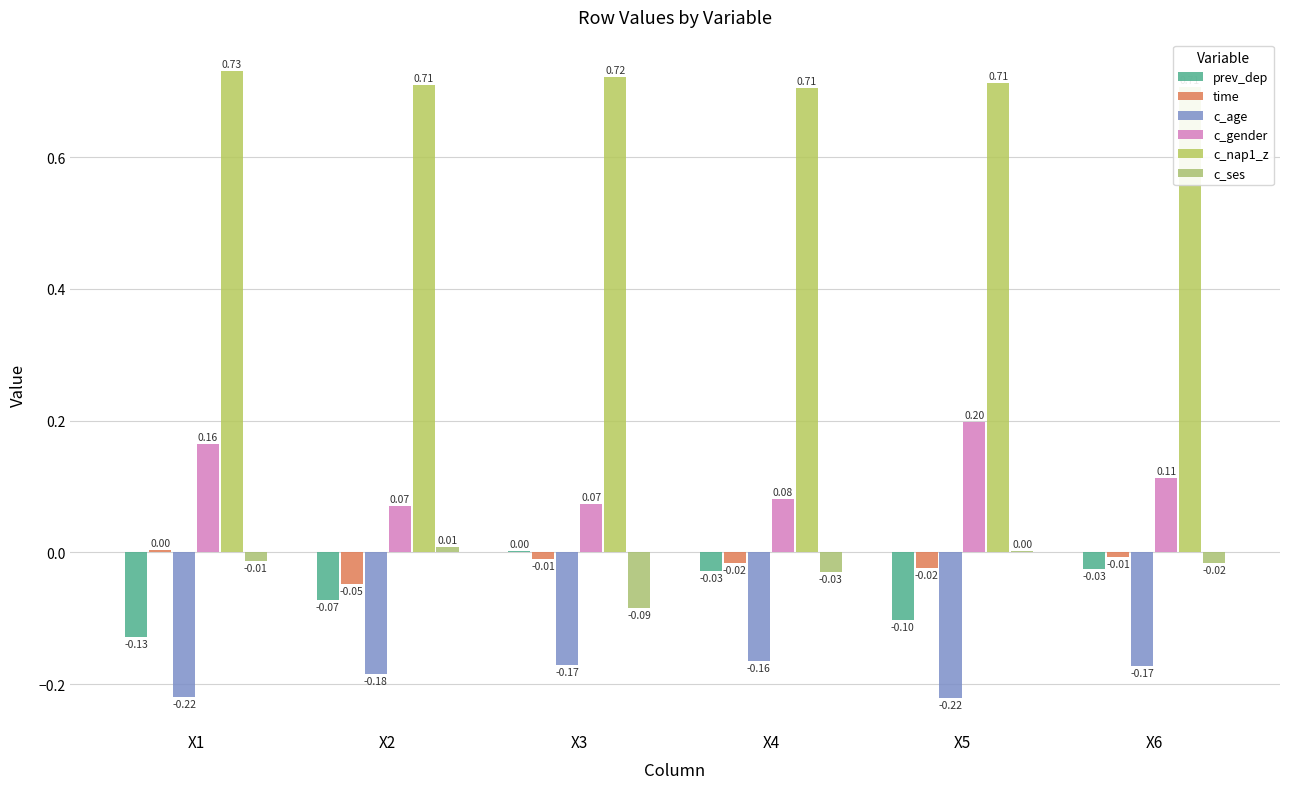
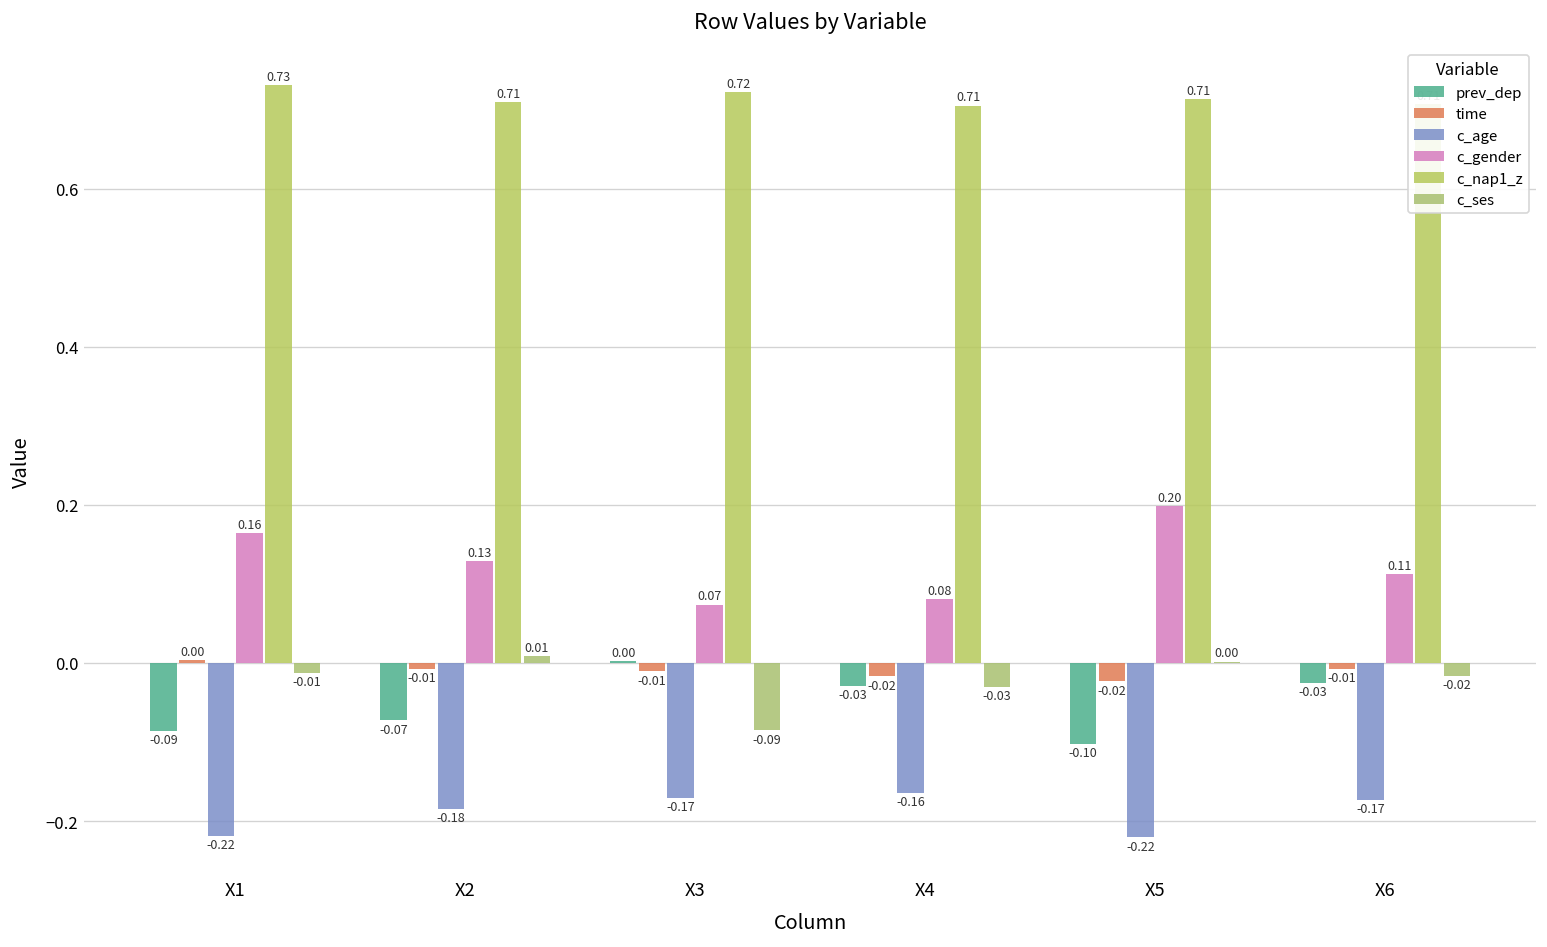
prev_dep, X1: -0.13 -> -0.09
time, X2: -0.05 -> -0.01
c_gender, X2: 0.07 -> 0.13
